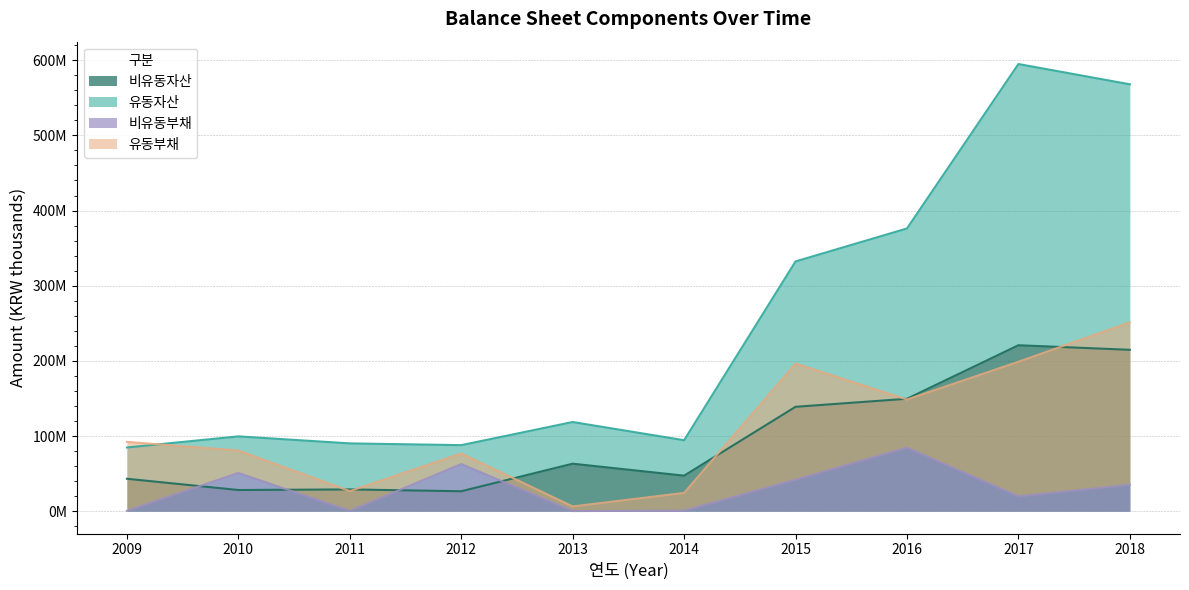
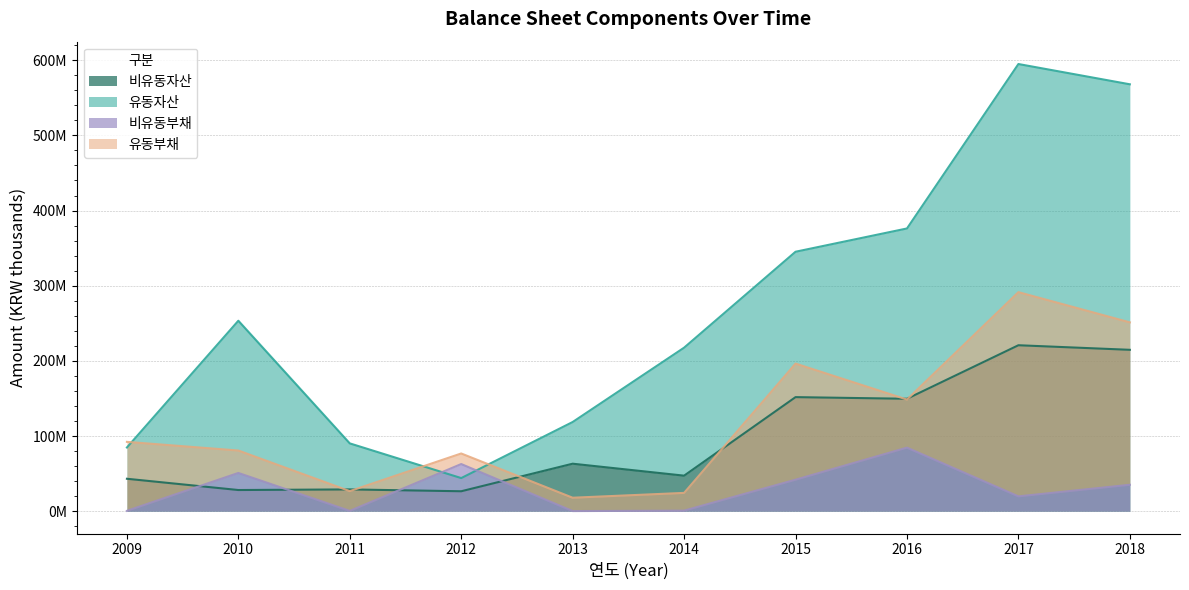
유동자산, 2010: 70000000 -> 230000000
유동자산, 2012: 60000000 -> 20000000
유동부채, 2013: 10000000 -> 20000000
유동자산, 2014: 50000000 -> 170000000
비유동자산, 2015: 140000000 -> 150000000
유동부채, 2017: 180000000 -> 270000000
